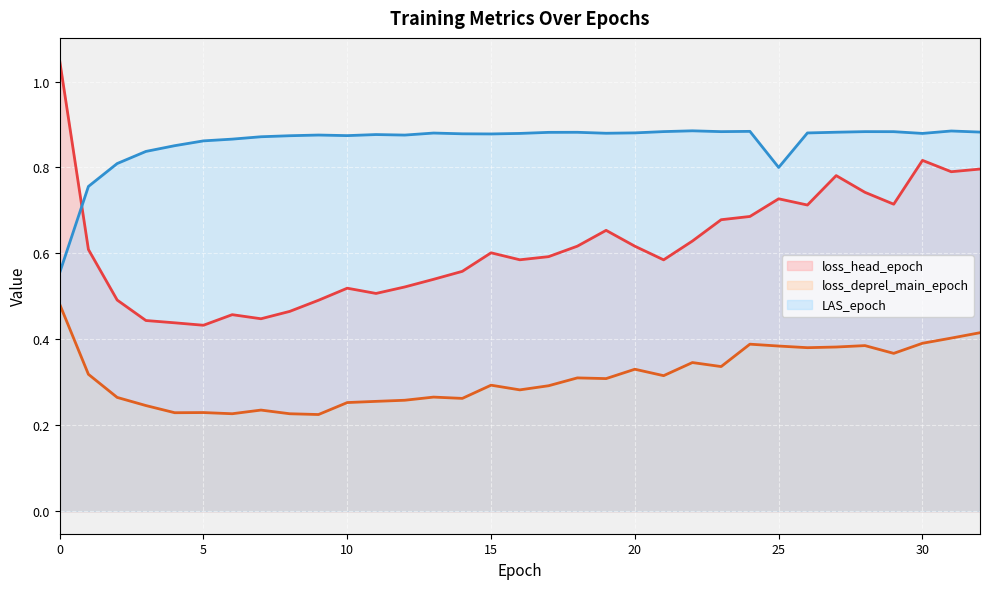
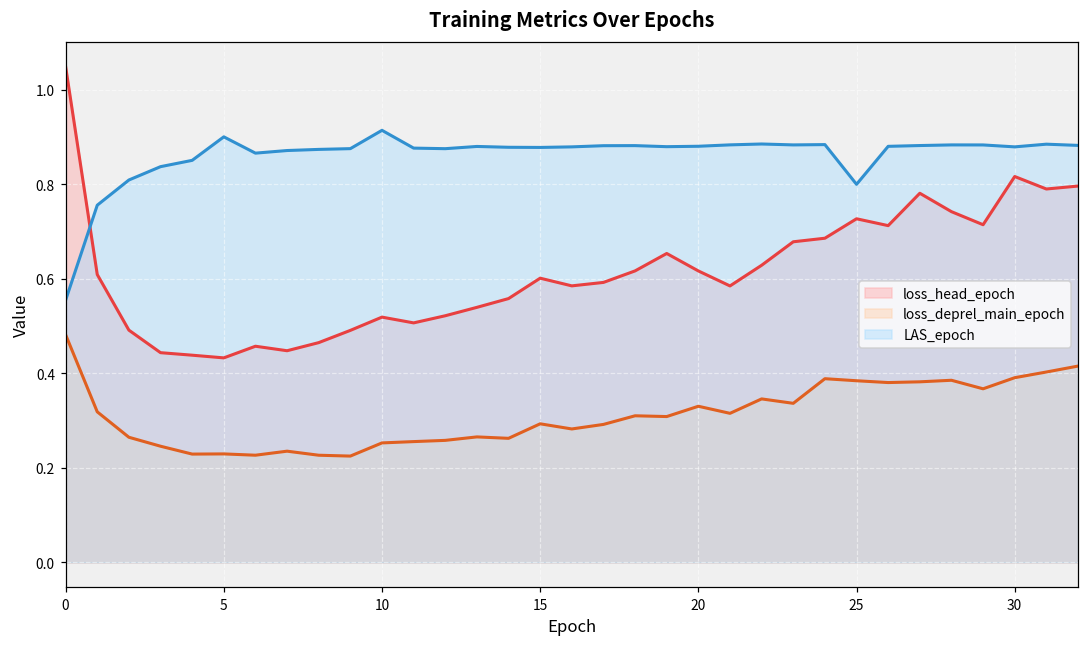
LAS_epoch, 5: 0.86 -> 0.90
LAS_epoch, 10: 0.87 -> 0.91
